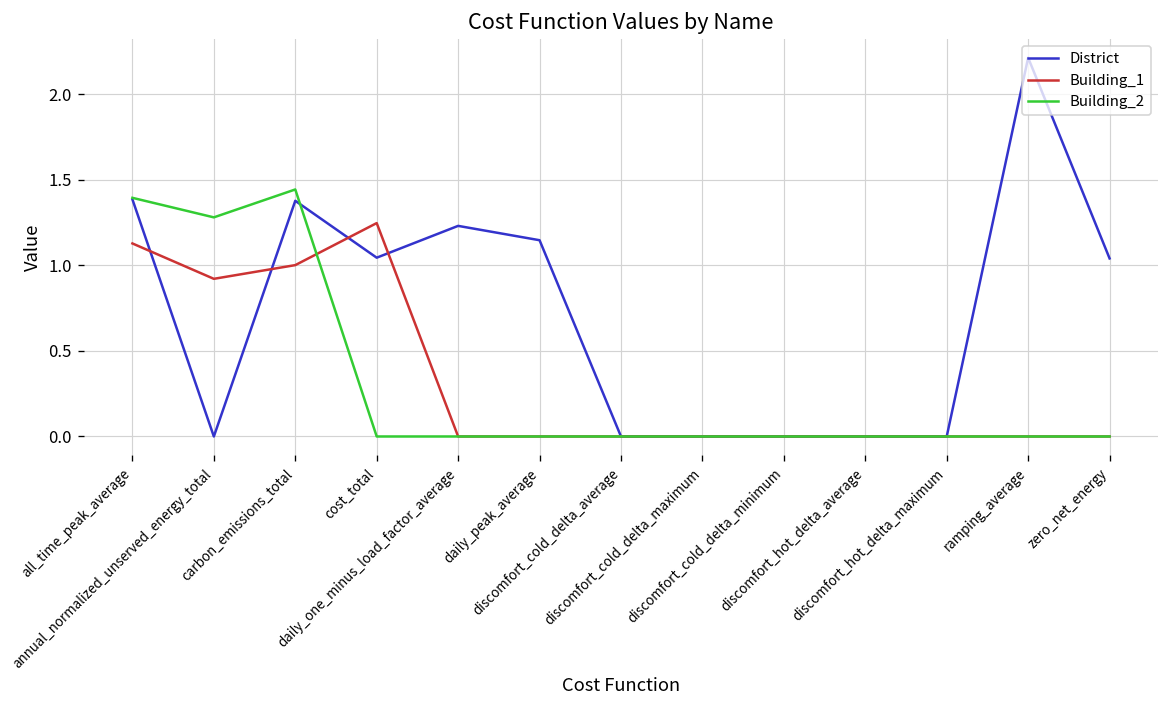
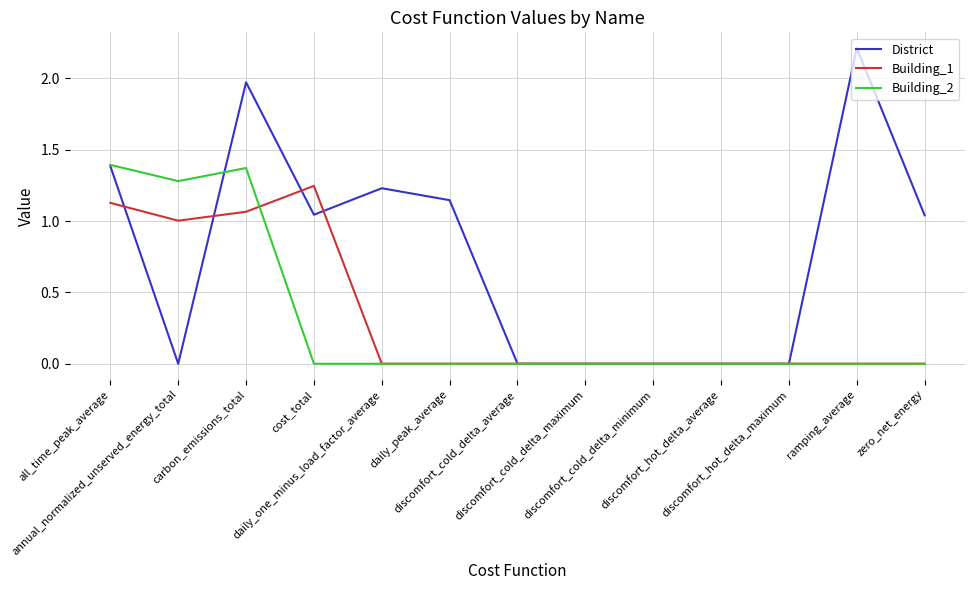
Building_1, annual_normalized_unserved_energy_total: 0.92 -> 1.00
District, carbon_emissions_total: 1.38 -> 1.97
Building_1, carbon_emissions_total: 1.00 -> 1.07
Building_2, carbon_emissions_total: 1.44 -> 1.37
